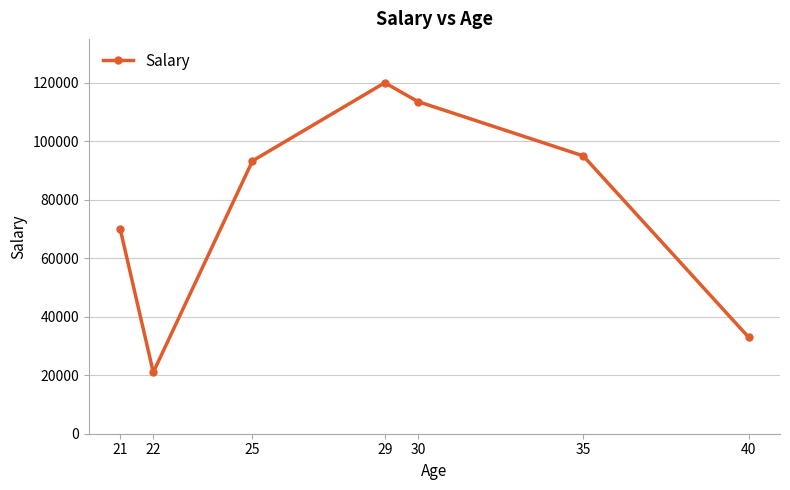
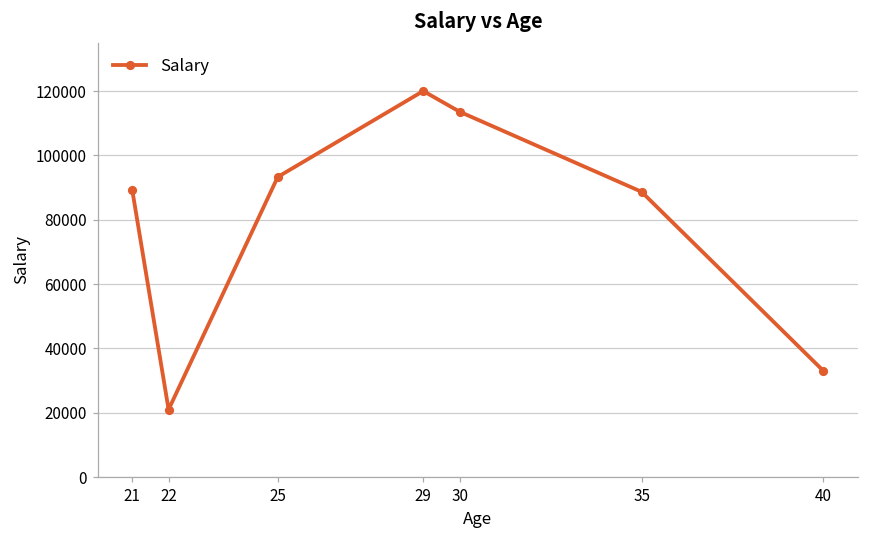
21: 70000 -> 89000
35: 95000 -> 89000
